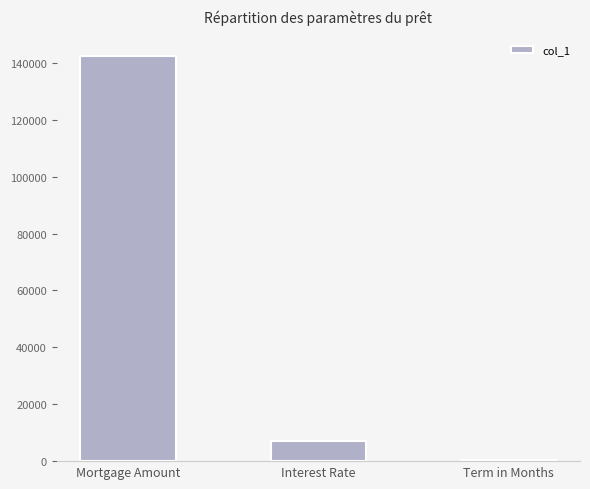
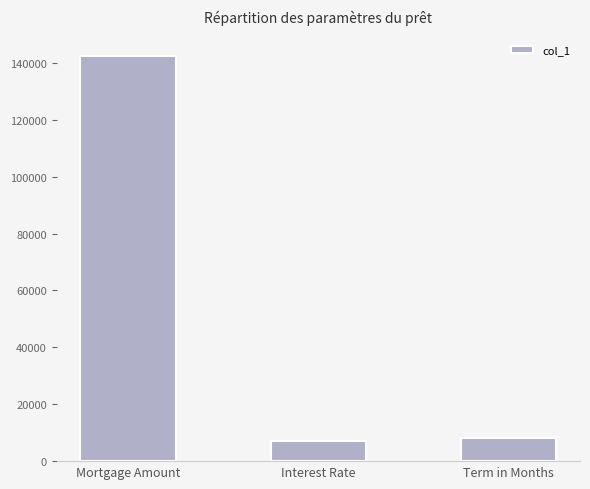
Term in Months: 0 -> 8000
